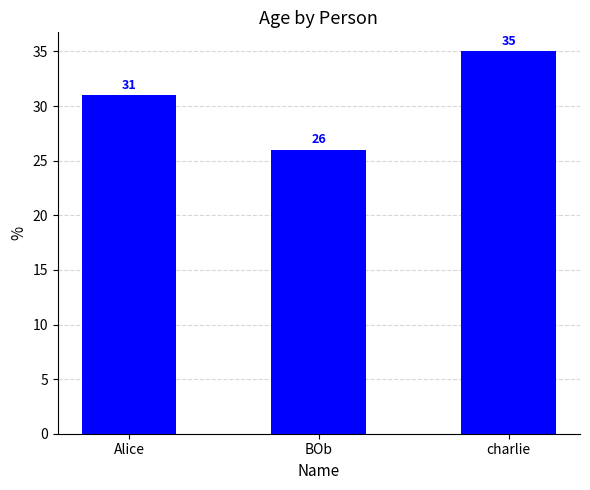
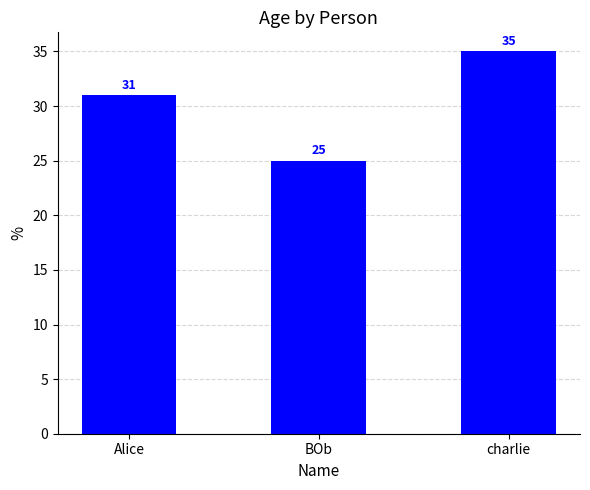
BOb: 26 -> 25
